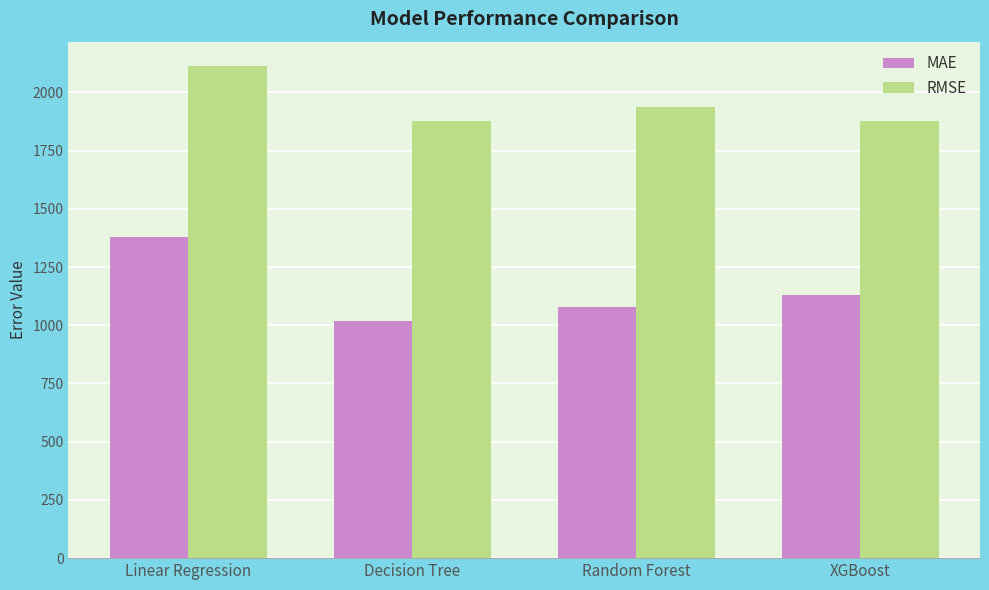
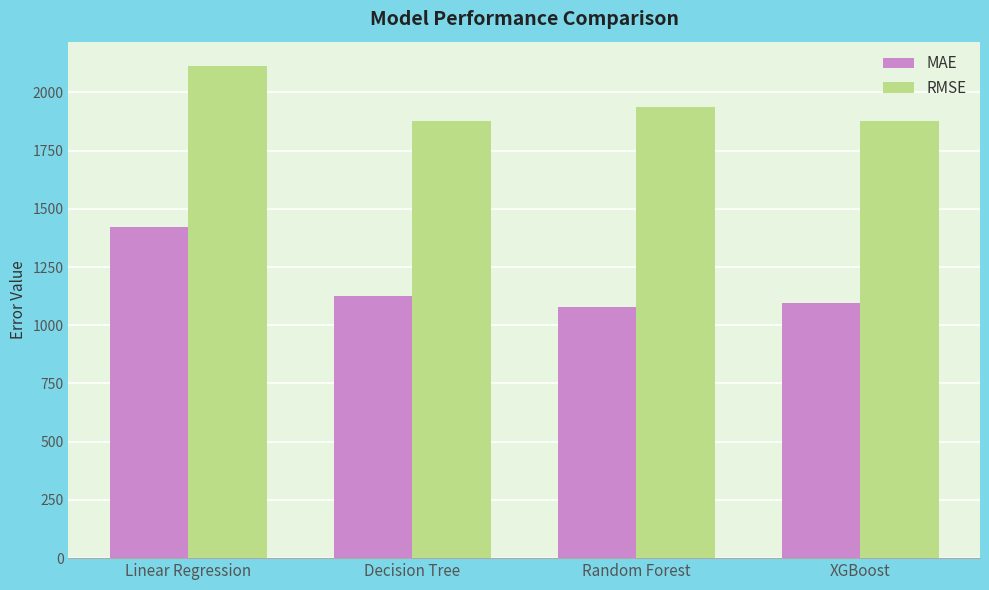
MAE, Linear Regression: 1380 -> 1420
MAE, Decision Tree: 1020 -> 1130
MAE, XGBoost: 1130 -> 1100
